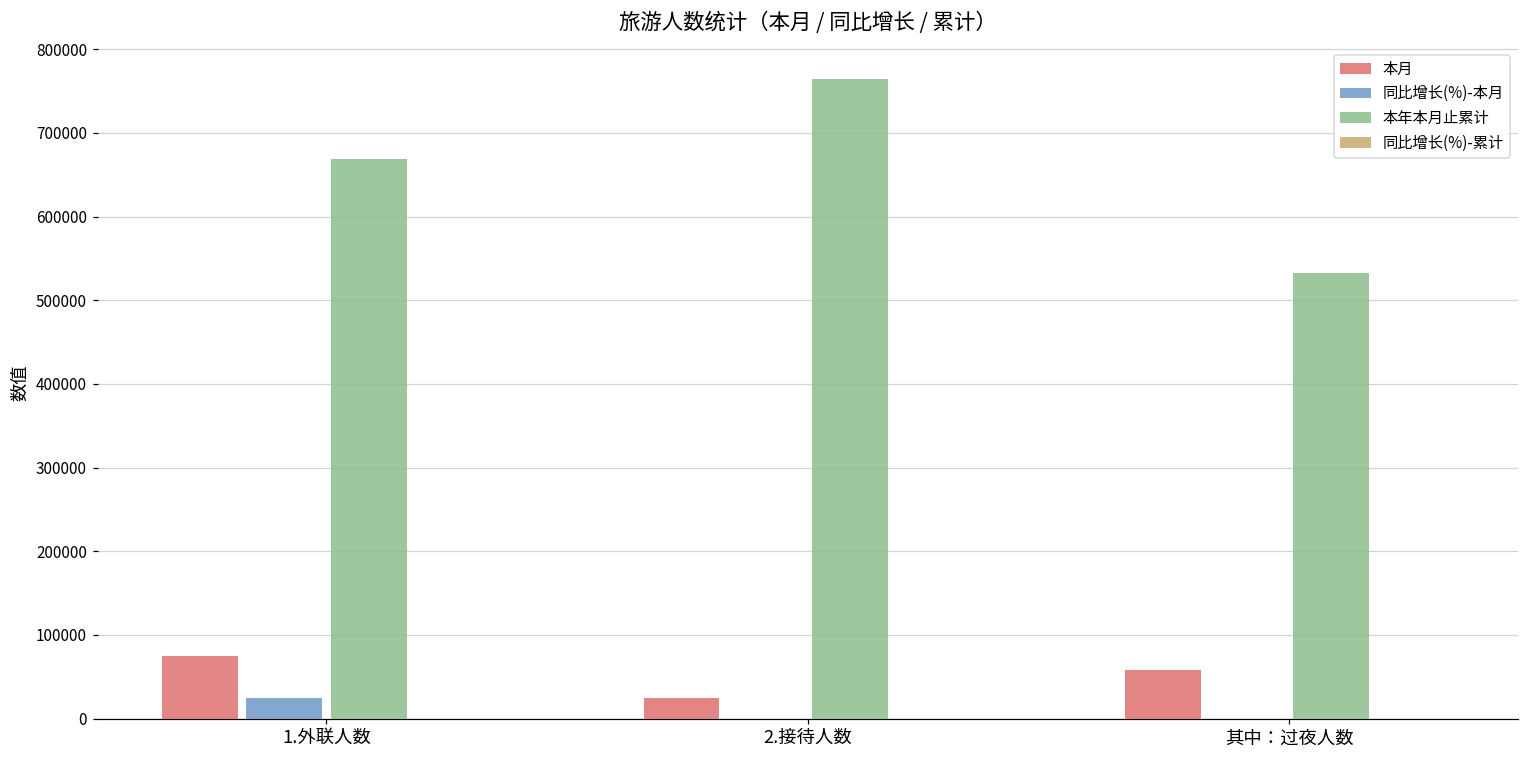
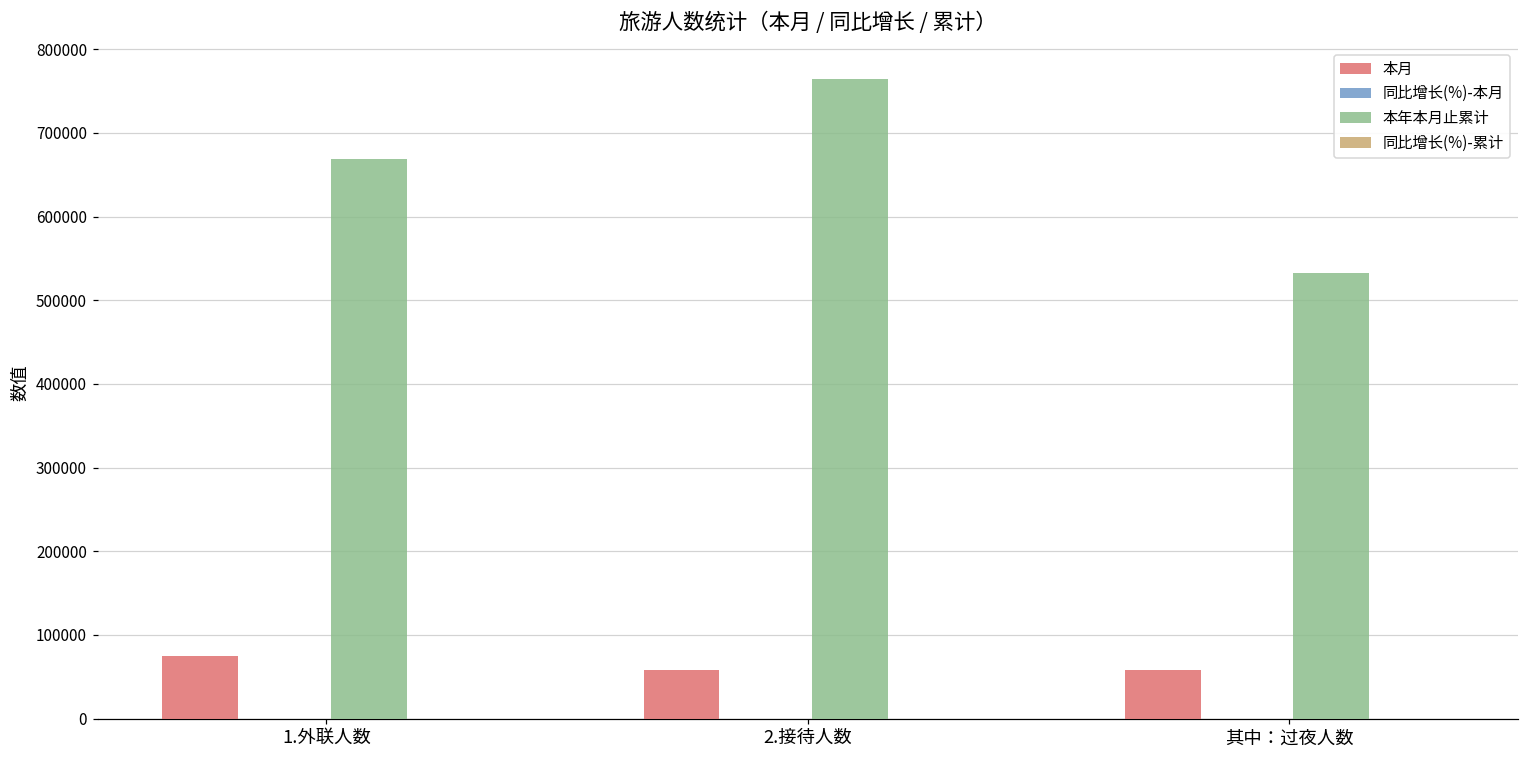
同比增长(%)-本月, 1.外联人数: 20000 -> 0
本月, 2.接待人数: 20000 -> 60000
